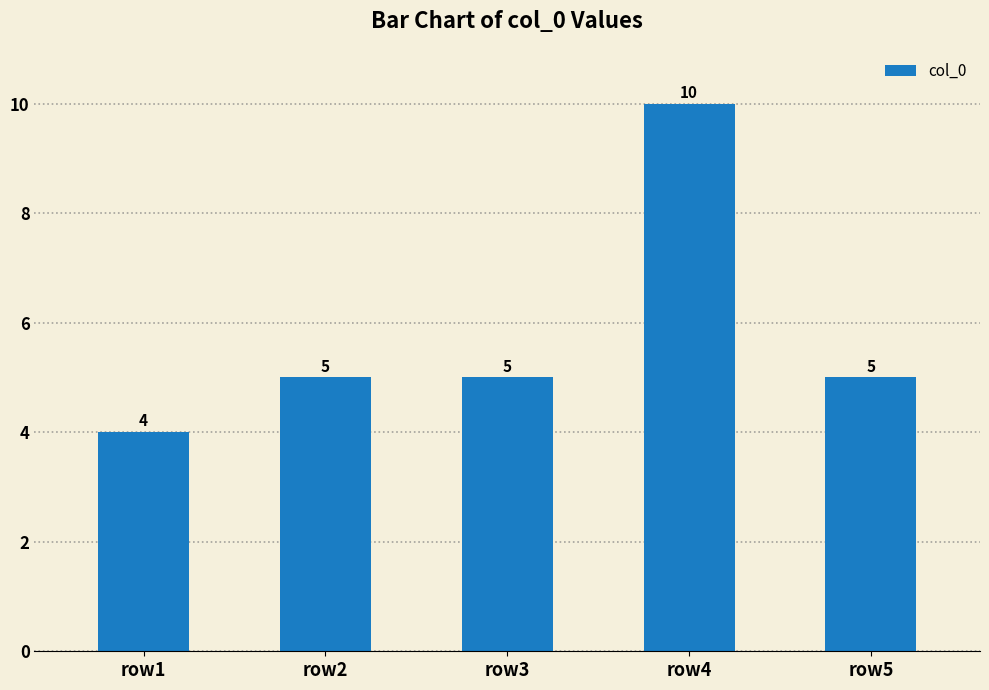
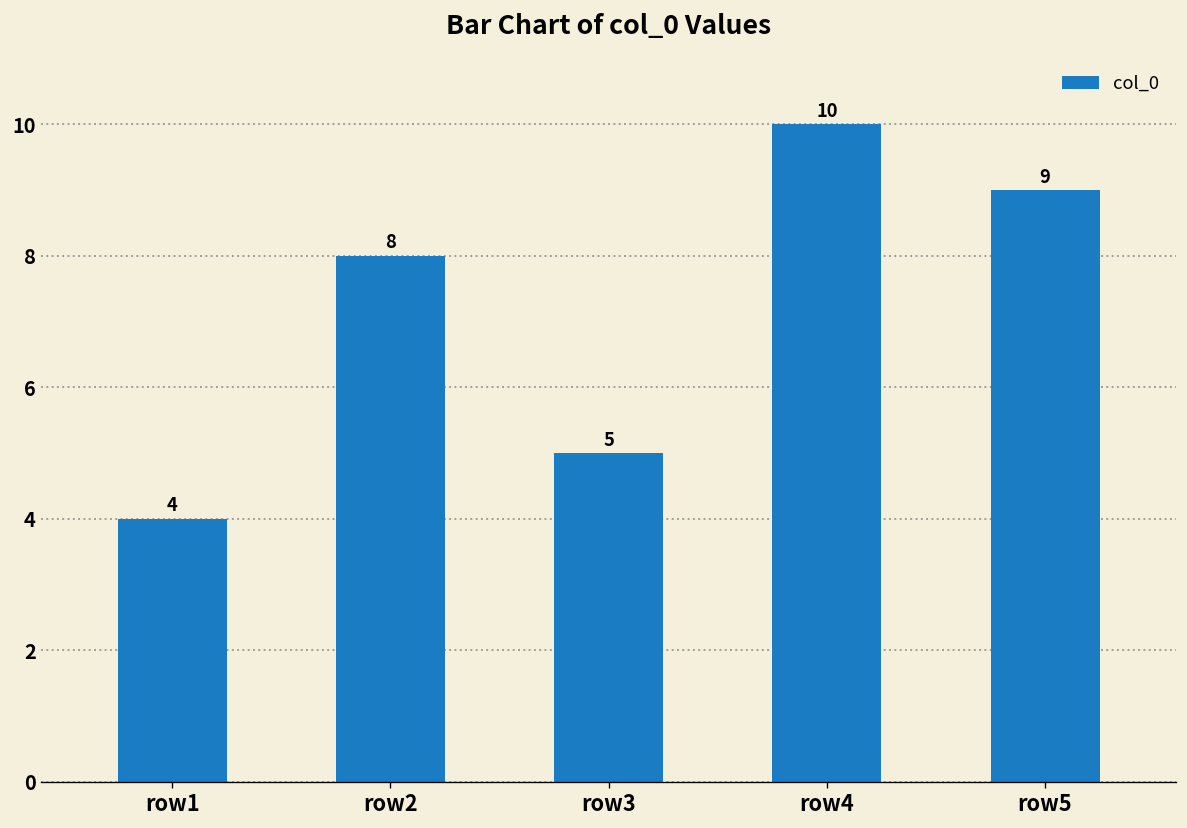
row2: 5 -> 8
row5: 5 -> 9
